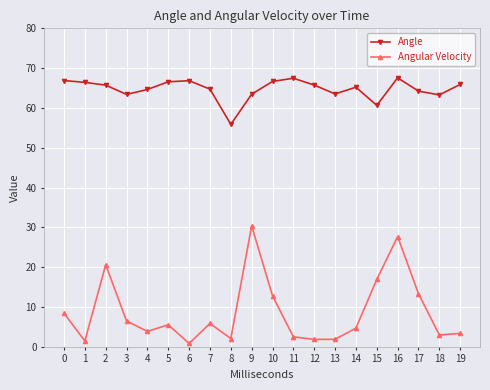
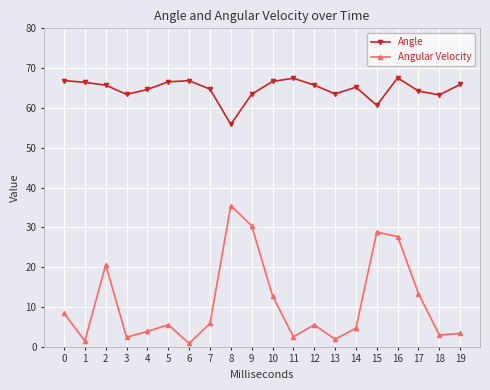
Angular Velocity, 3: 6 -> 2
Angular Velocity, 8: 2 -> 35
Angular Velocity, 12: 2 -> 6
Angular Velocity, 15: 17 -> 29
